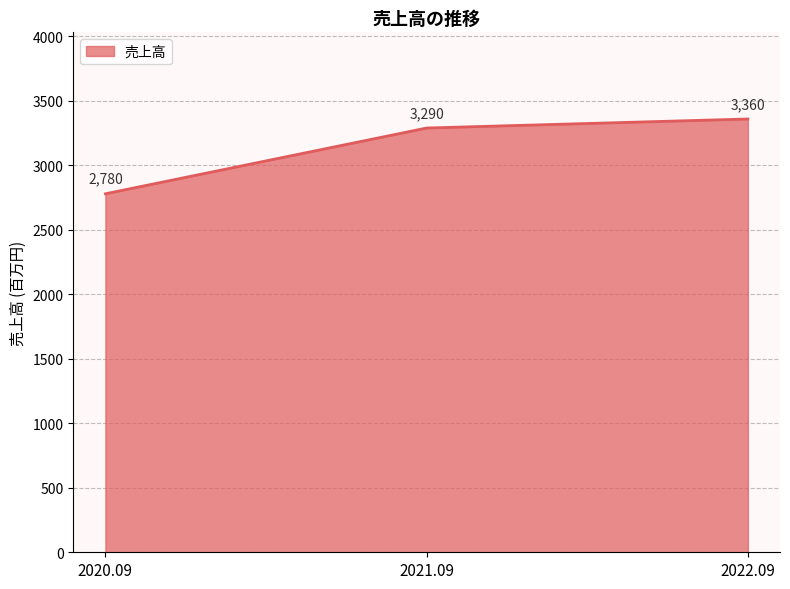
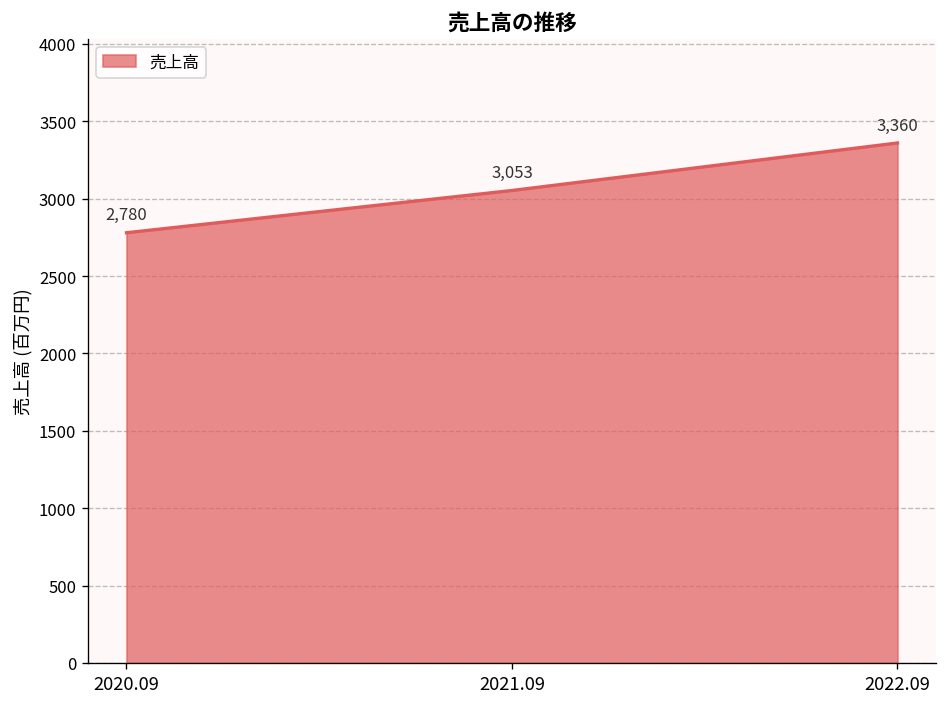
2021.09: 3,290 -> 3,053
